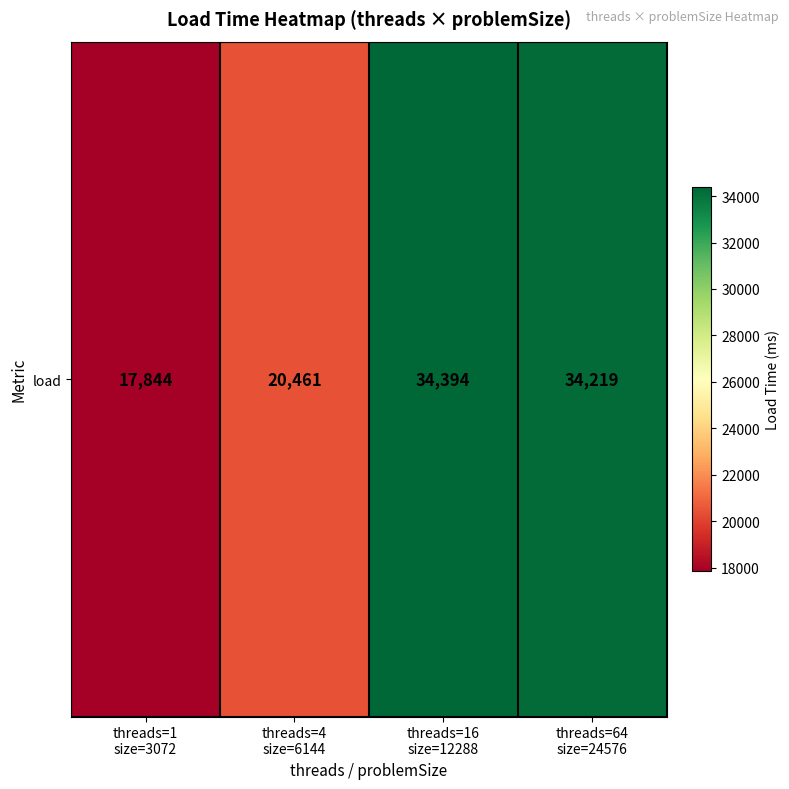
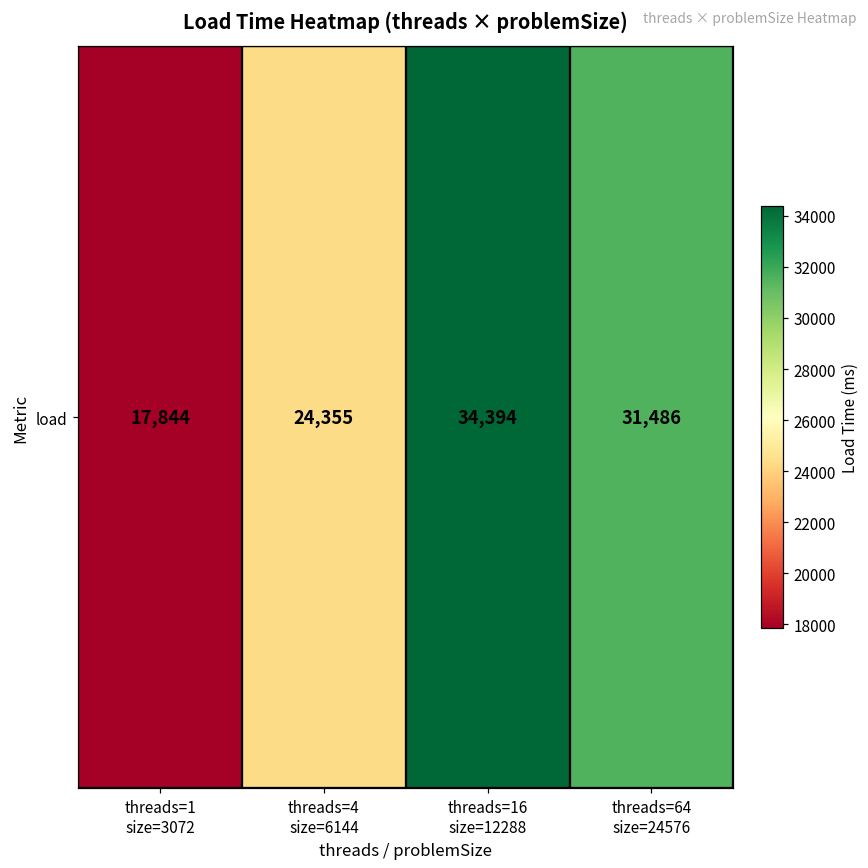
load, threads=4 size=6144: 20,461 -> 24,355
load, threads=64 size=24576: 34,219 -> 31,486
